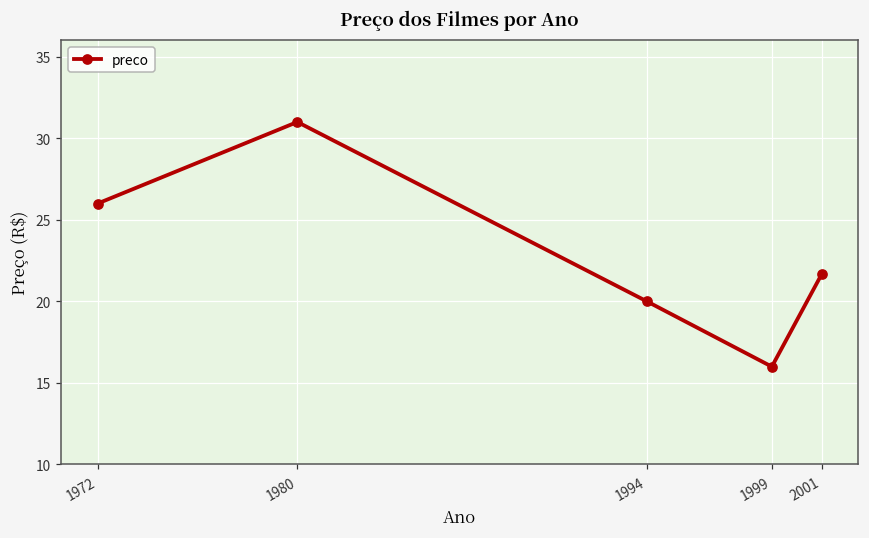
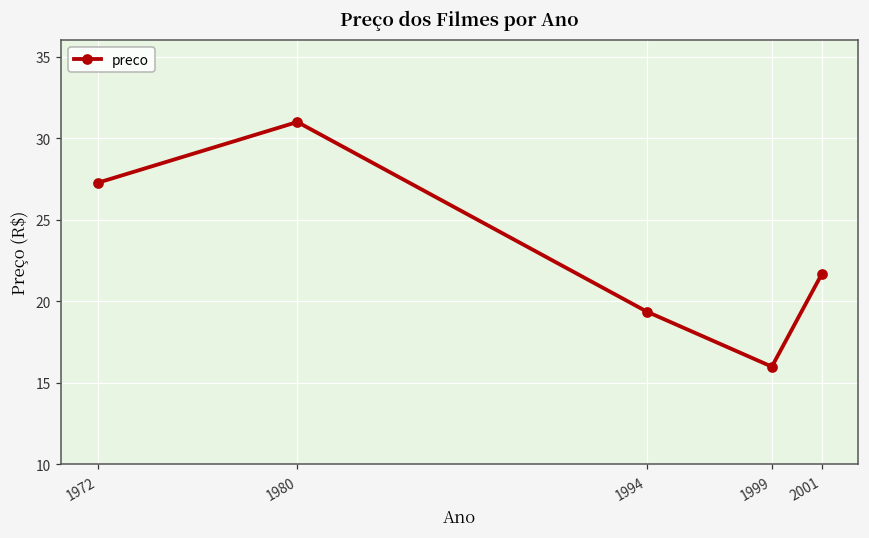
1972: 26.0 -> 27.3
1994: 20.0 -> 19.4
